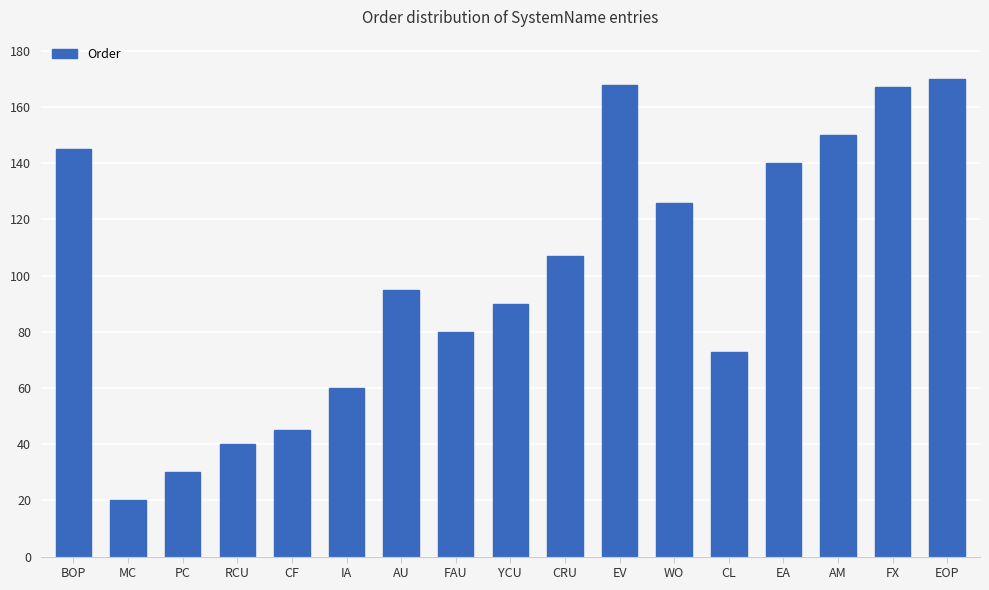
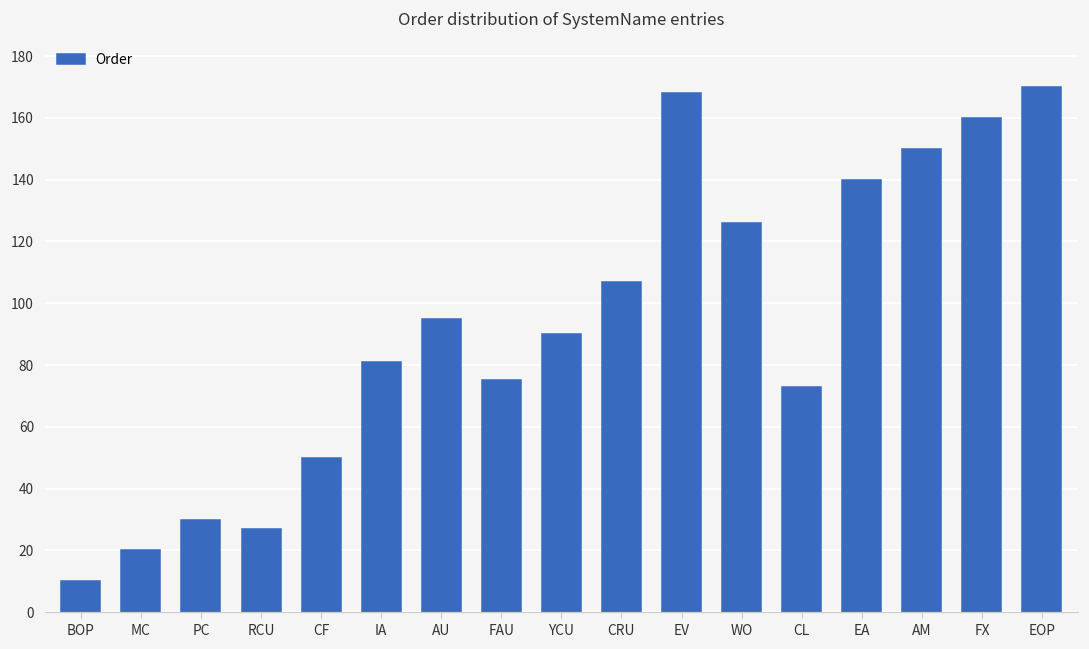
BOP: 145 -> 10
RCU: 40 -> 27
CF: 45 -> 50
IA: 60 -> 81
FAU: 80 -> 75
FX: 167 -> 160
